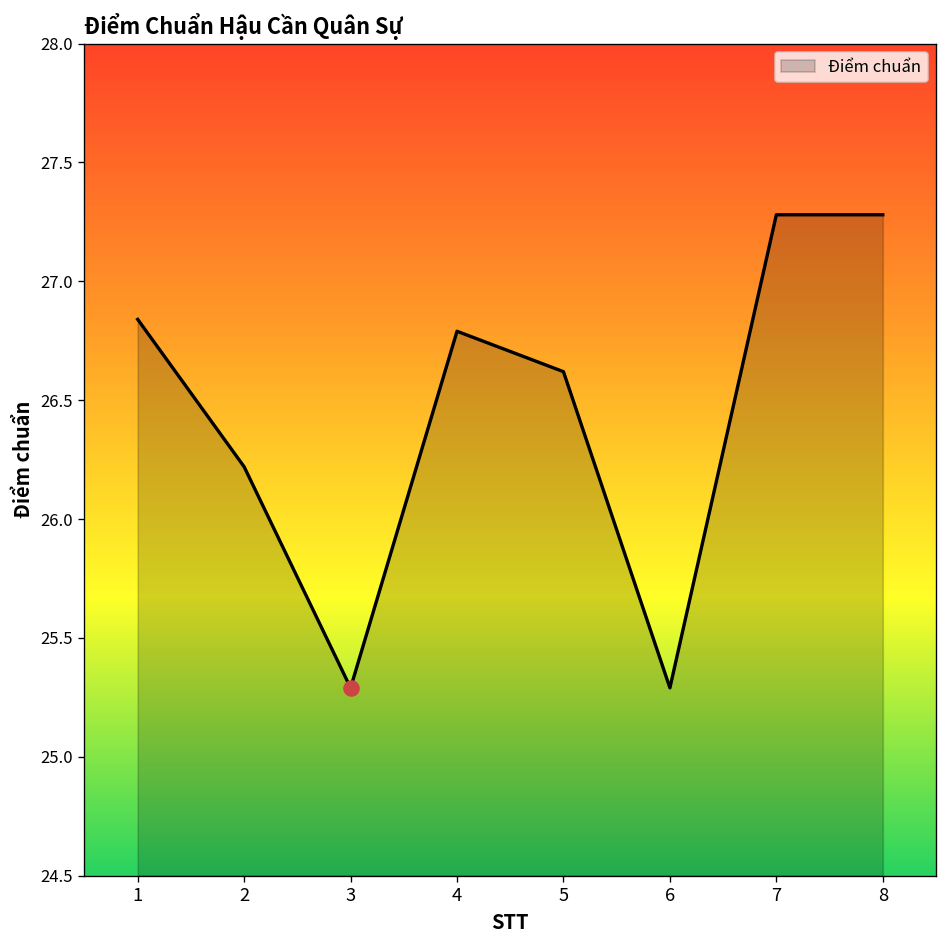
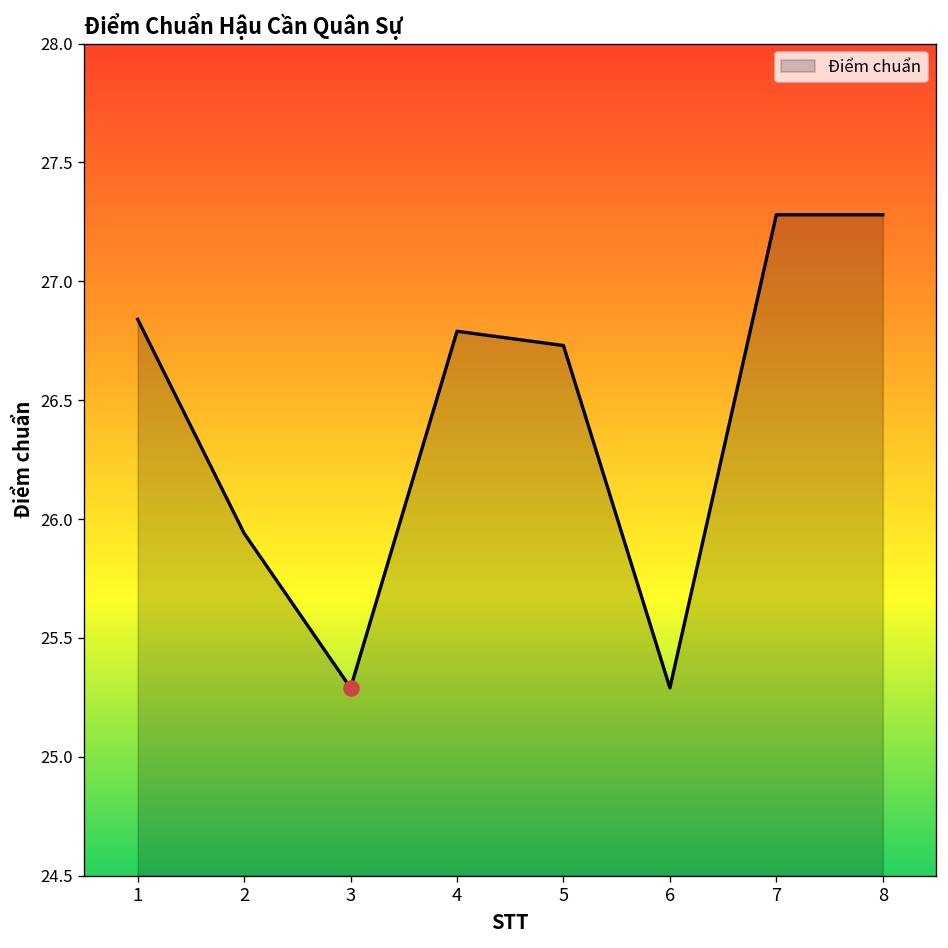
Điểm chuẩn, 2: 26.22 -> 25.94
Điểm chuẩn, 5: 26.62 -> 26.73
